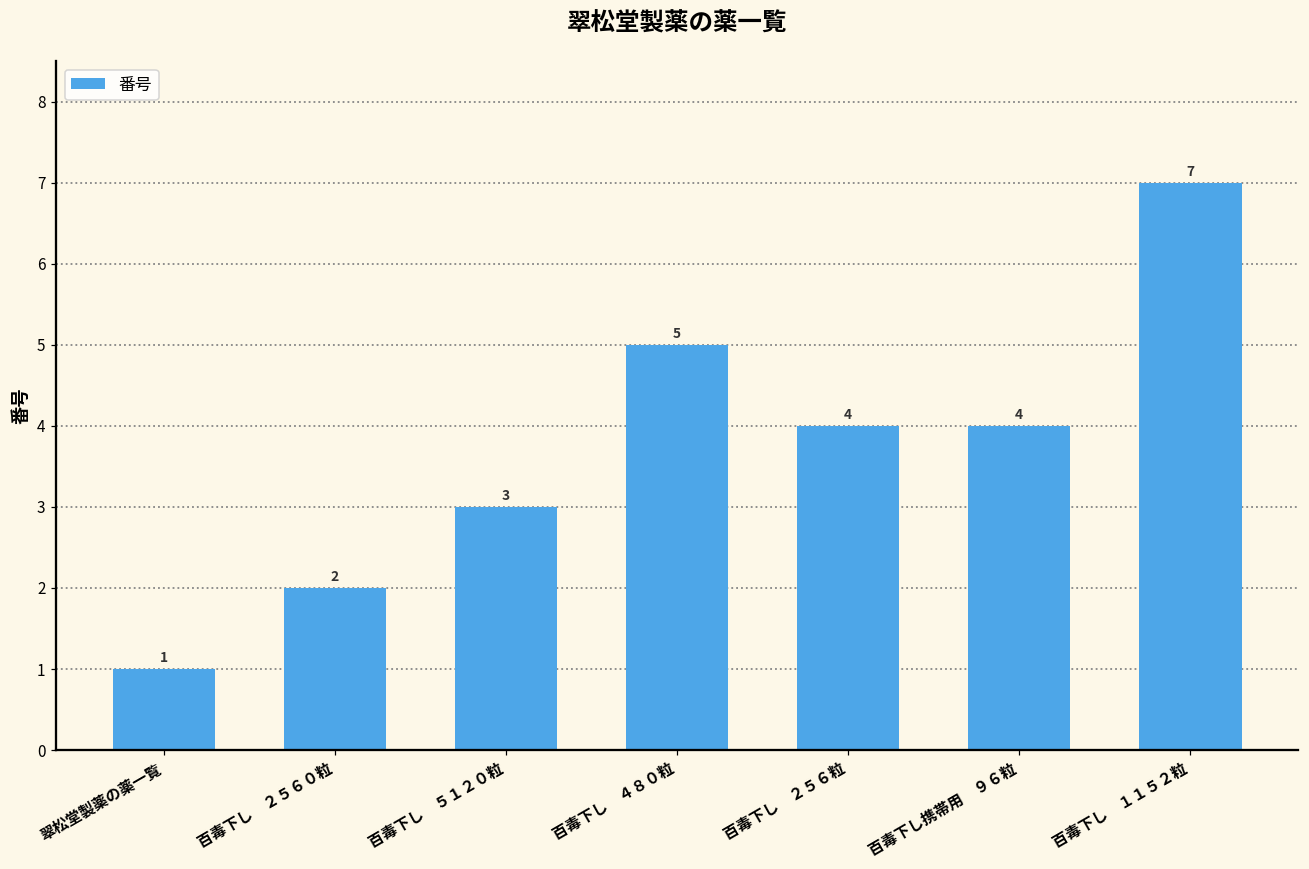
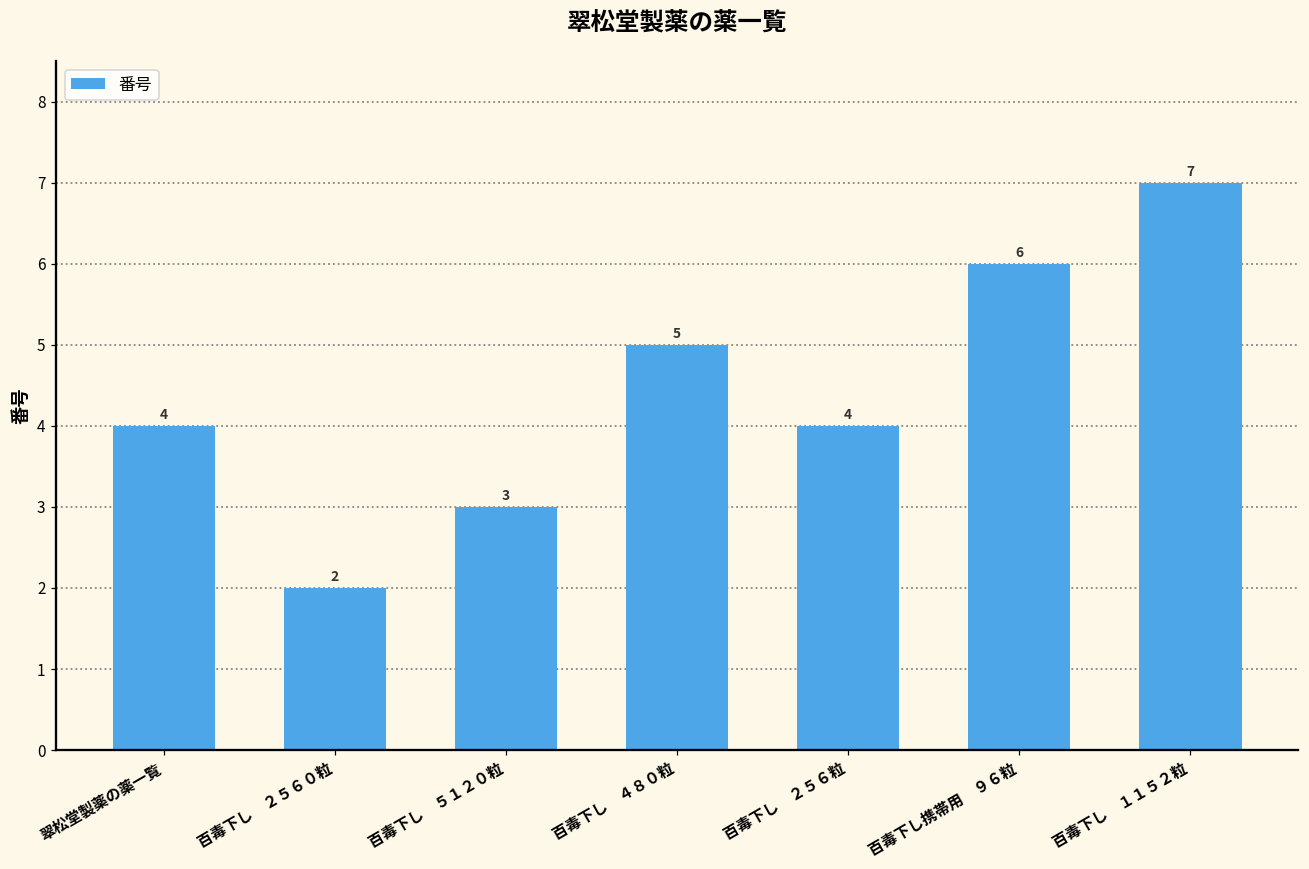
翠松堂製薬の薬一覧: 1 -> 4
百毒下し携帯用 ９６粒: 4 -> 6
